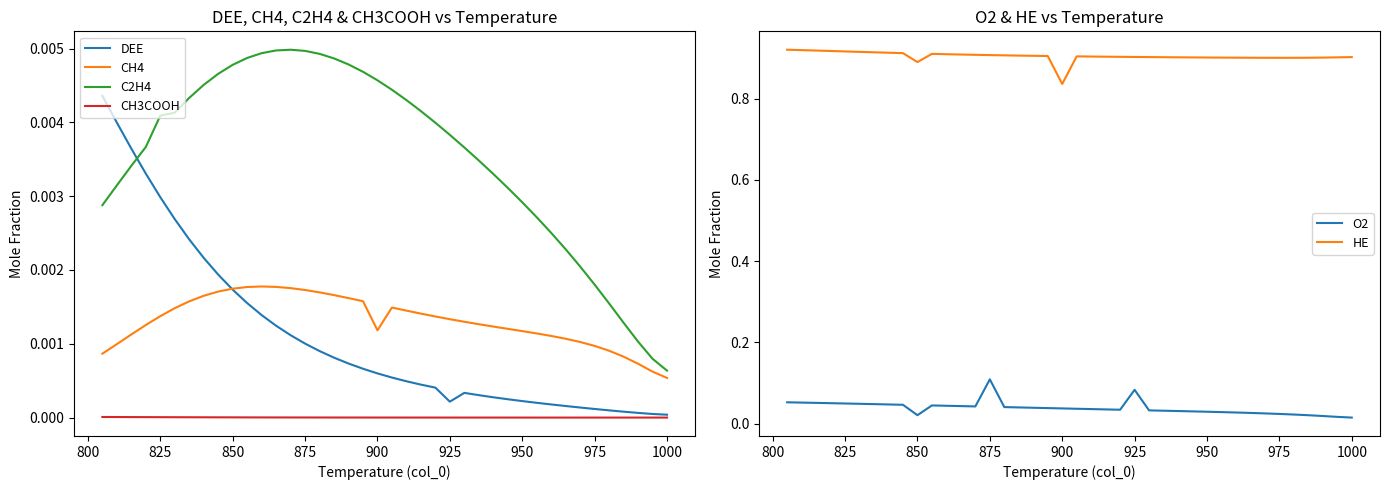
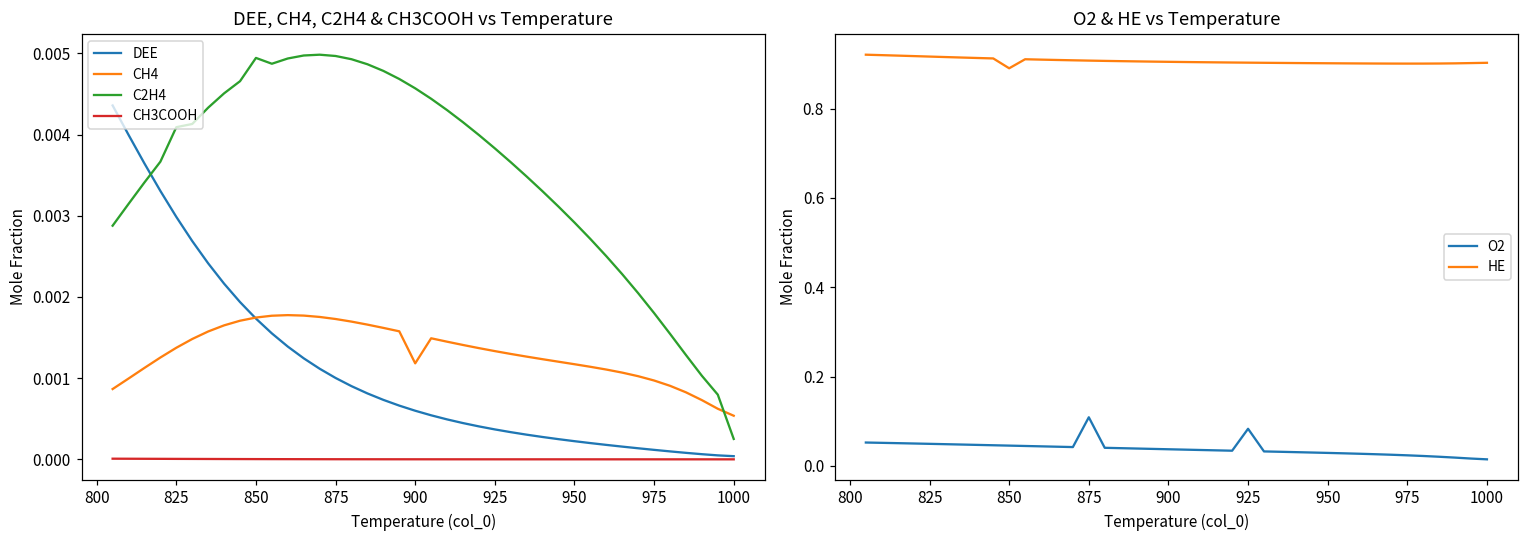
DEE, CH4, C2H4 & CH3COOH vs Temperature, C2H4, 850: 0.0048 -> 0.0049
DEE, CH4, C2H4 & CH3COOH vs Temperature, DEE, 925: 0.0002 -> 0.0004
DEE, CH4, C2H4 & CH3COOH vs Temperature, C2H4, 1000: 0.0006 -> 0.0003
O2 & HE vs Temperature, O2, 850: 0.02 -> 0.05
O2 & HE vs Temperature, HE, 900: 0.84 -> 0.90
